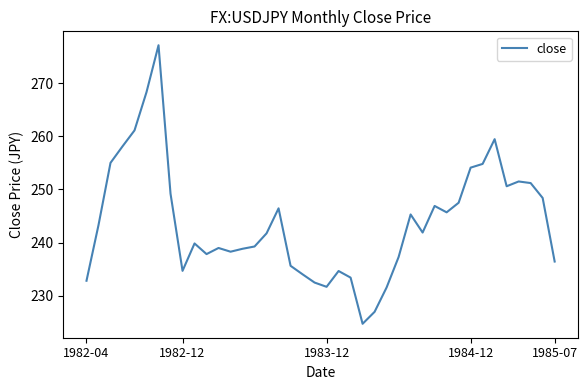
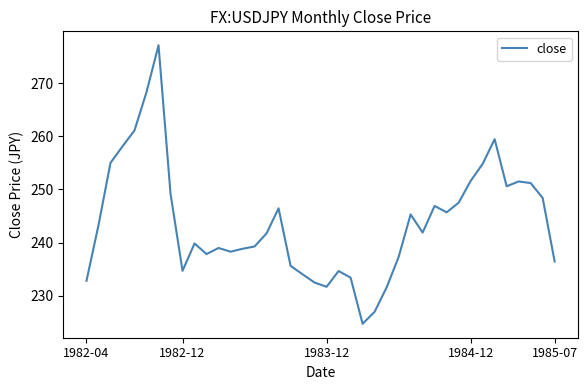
1984-12: 254 -> 252
